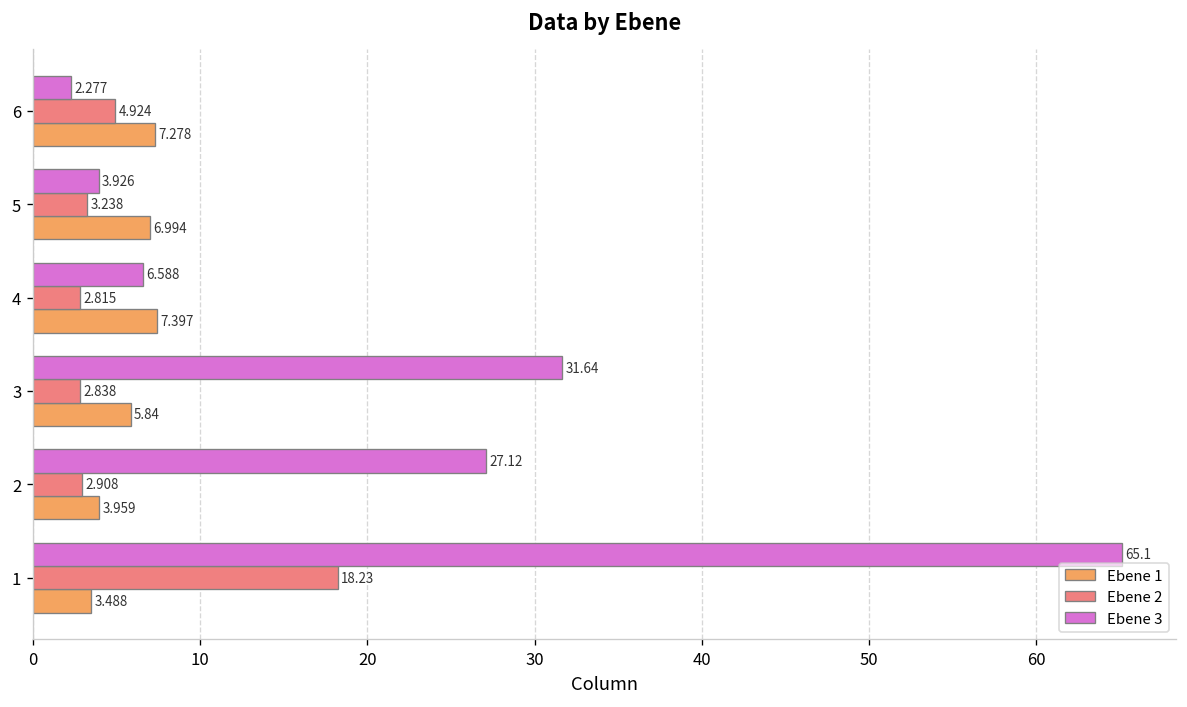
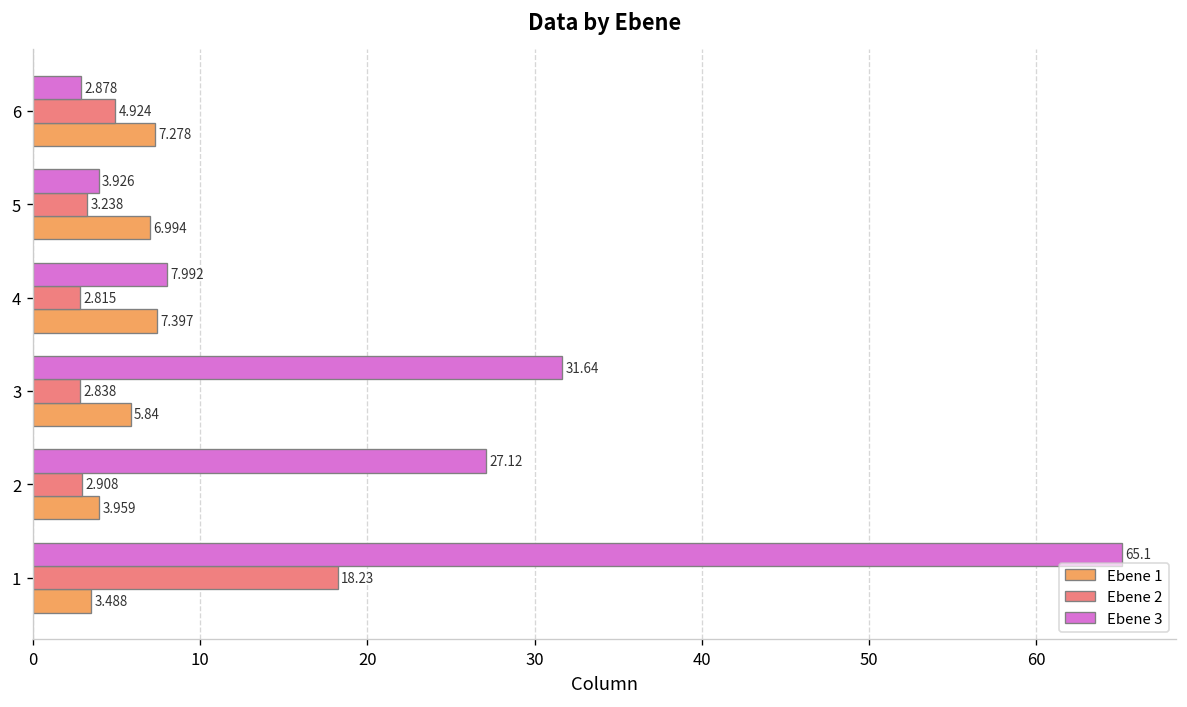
Ebene 3, 6: 2.277 -> 2.878
Ebene 3, 4: 6.588 -> 7.992
